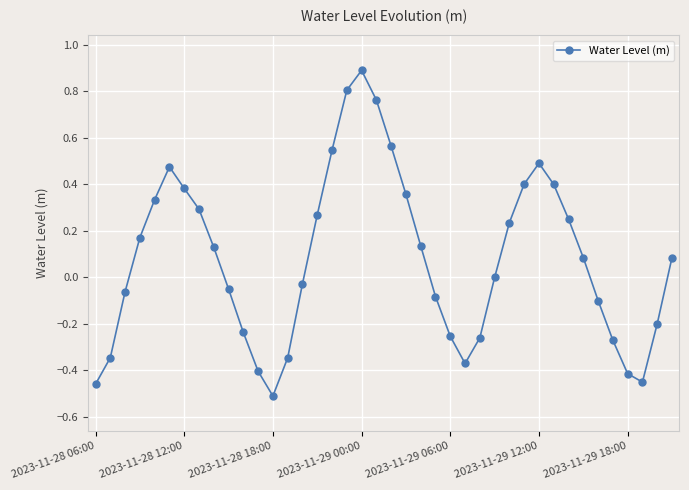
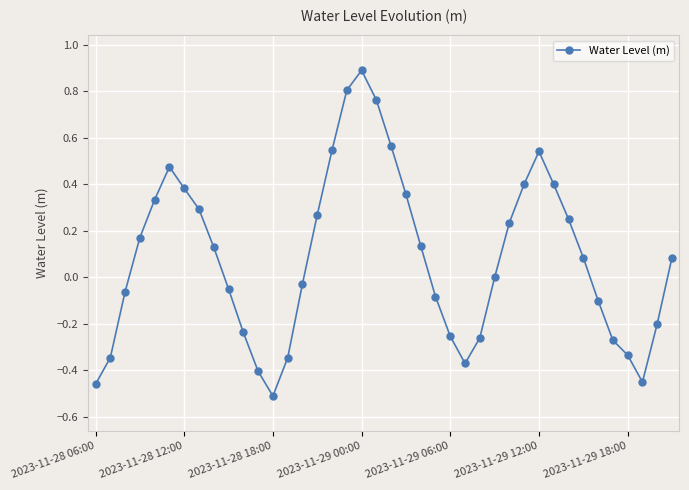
2023-11-29 12:00: 0.49 -> 0.54
2023-11-29 18:00: -0.41 -> -0.33
